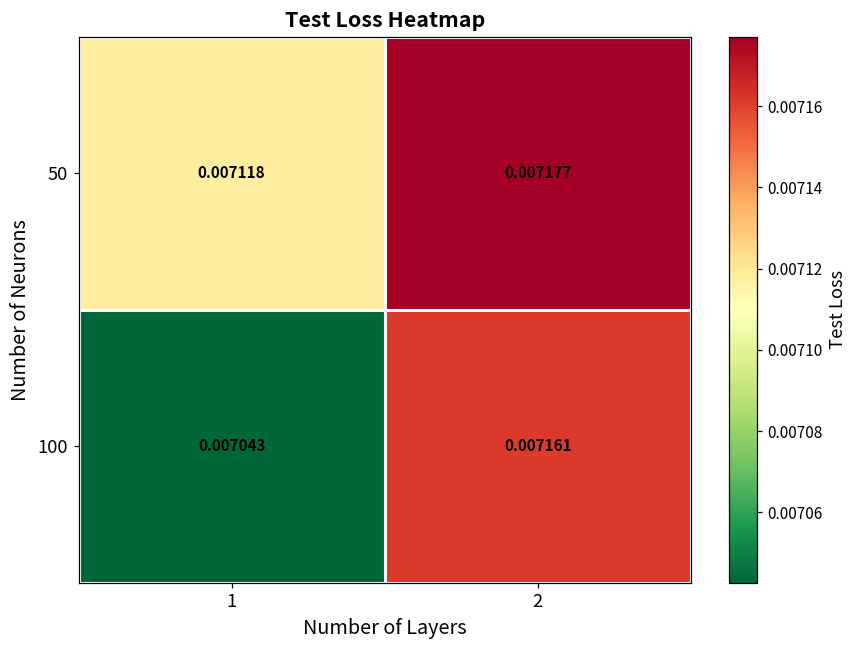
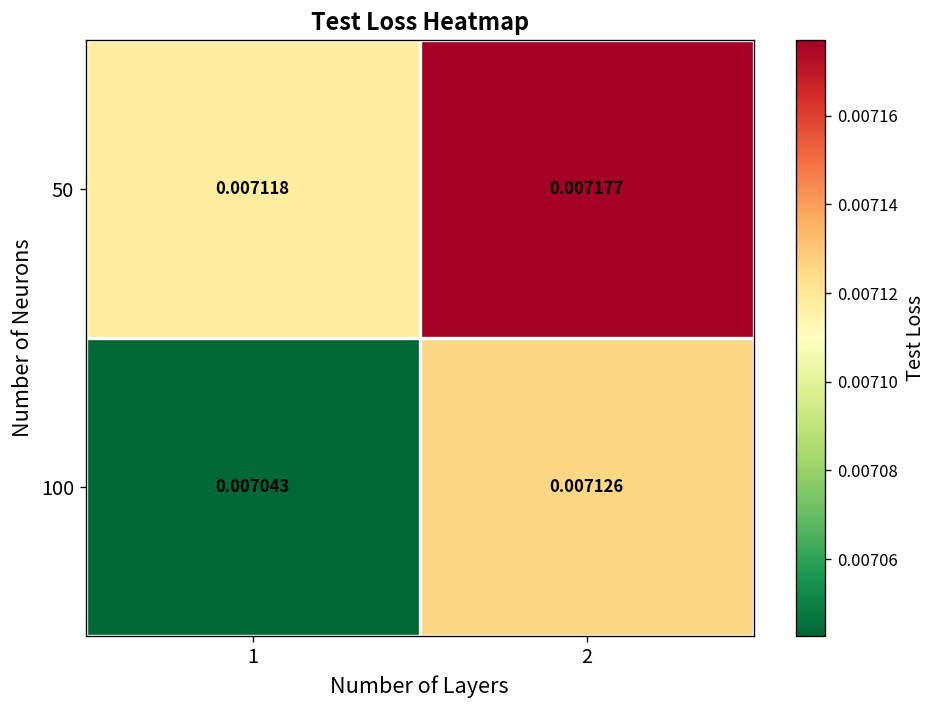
100, 2: 0.007161 -> 0.007126
